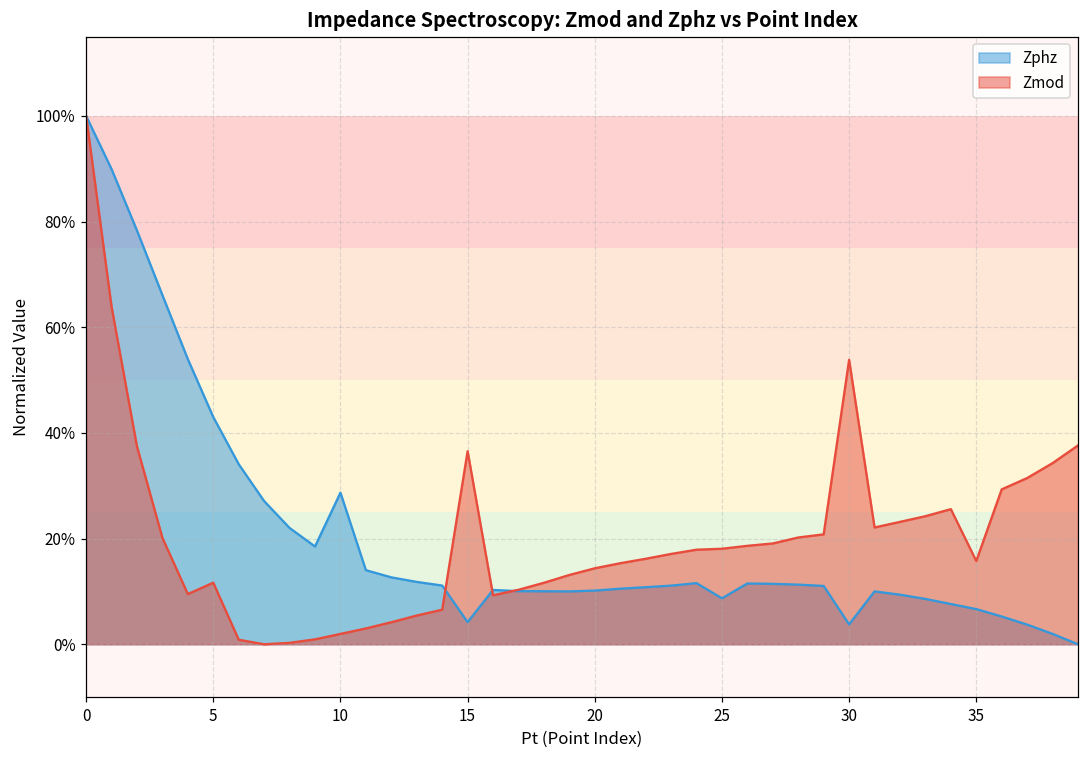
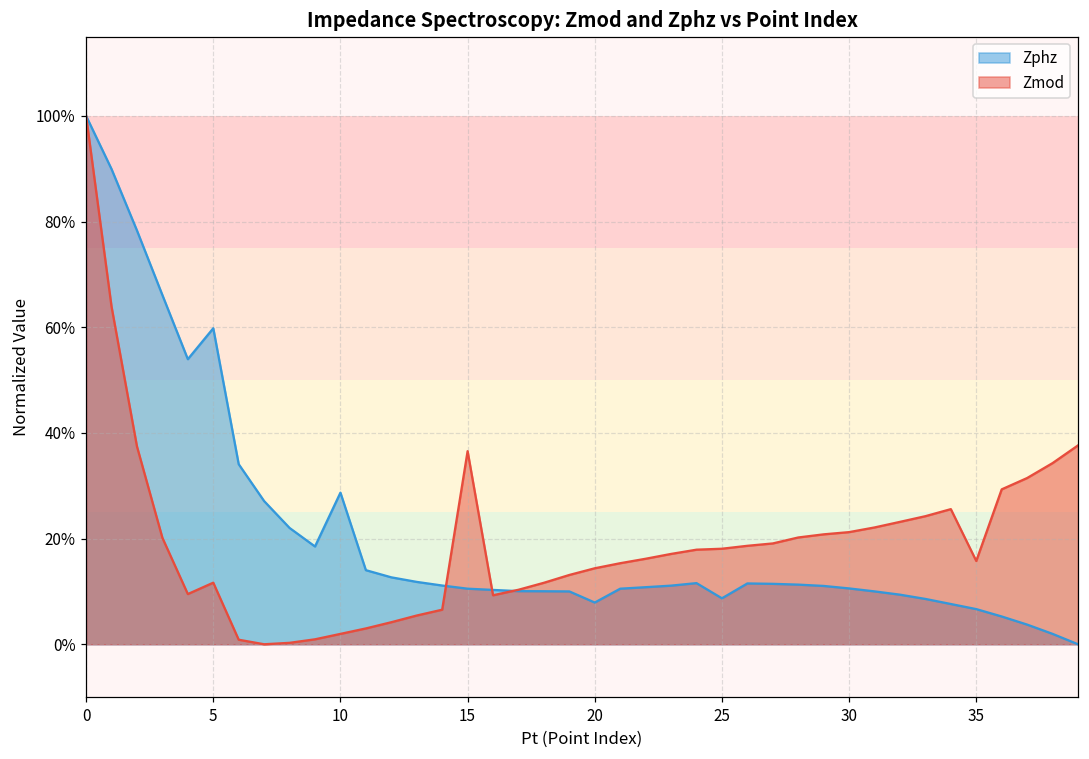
Zphz, 5: 43% -> 60%
Zphz, 15: 4% -> 11%
Zphz, 20: 10% -> 8%
Zphz, 30: 4% -> 11%
Zmod, 30: 54% -> 21%
